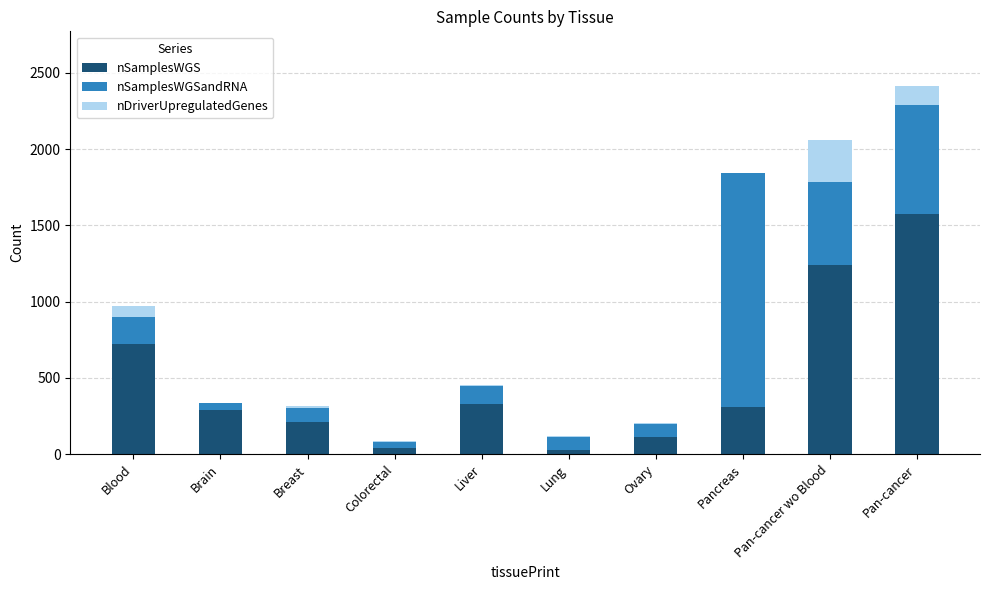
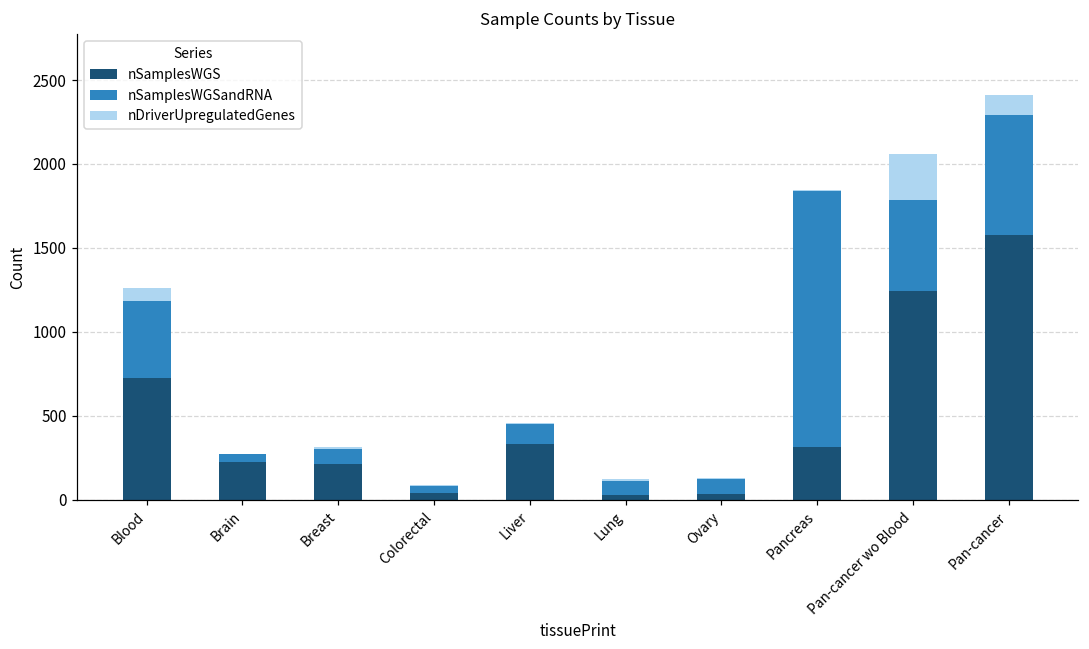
nSamplesWGSandRNA, Blood: 170 -> 460
nSamplesWGS, Brain: 290 -> 220
nSamplesWGS, Ovary: 110 -> 40
